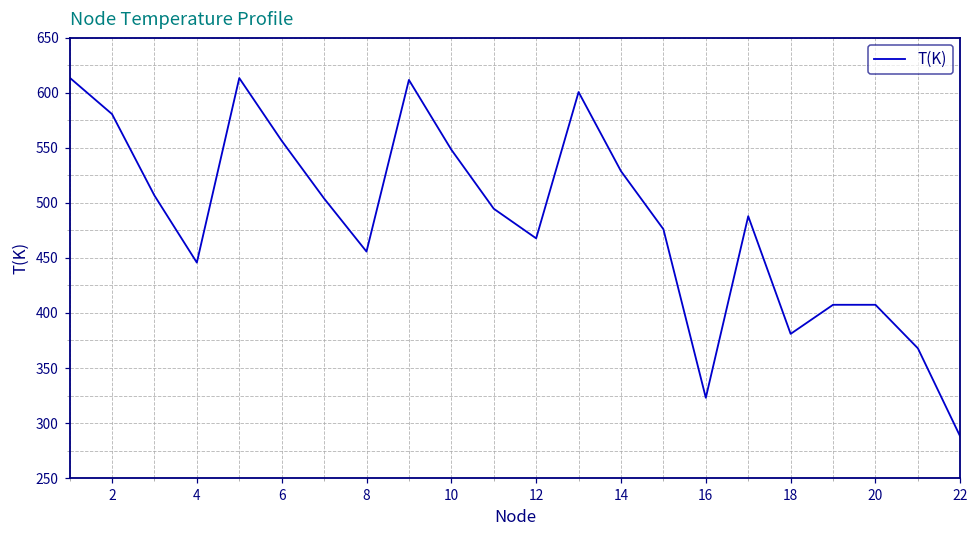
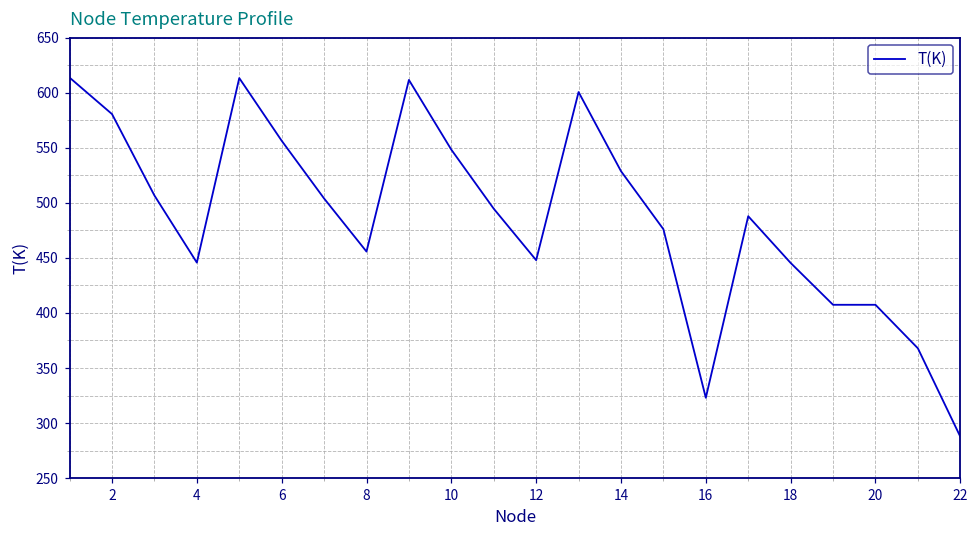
12: 468 -> 448
18: 381 -> 445
